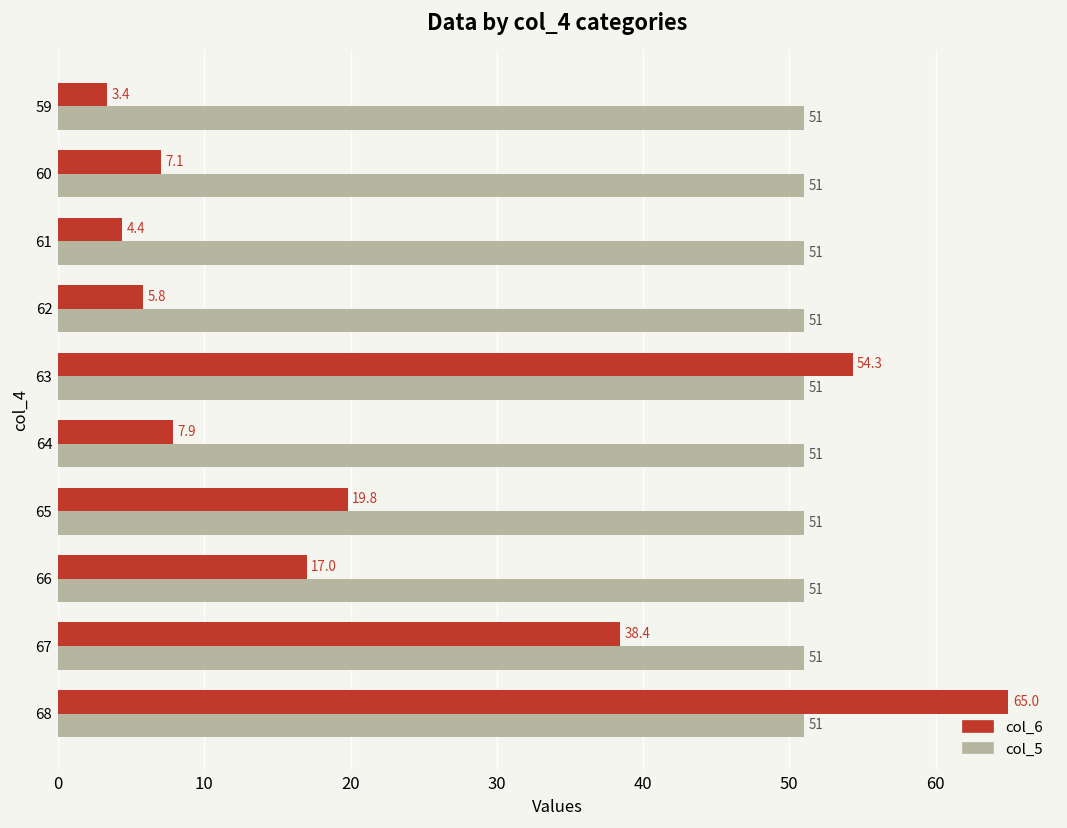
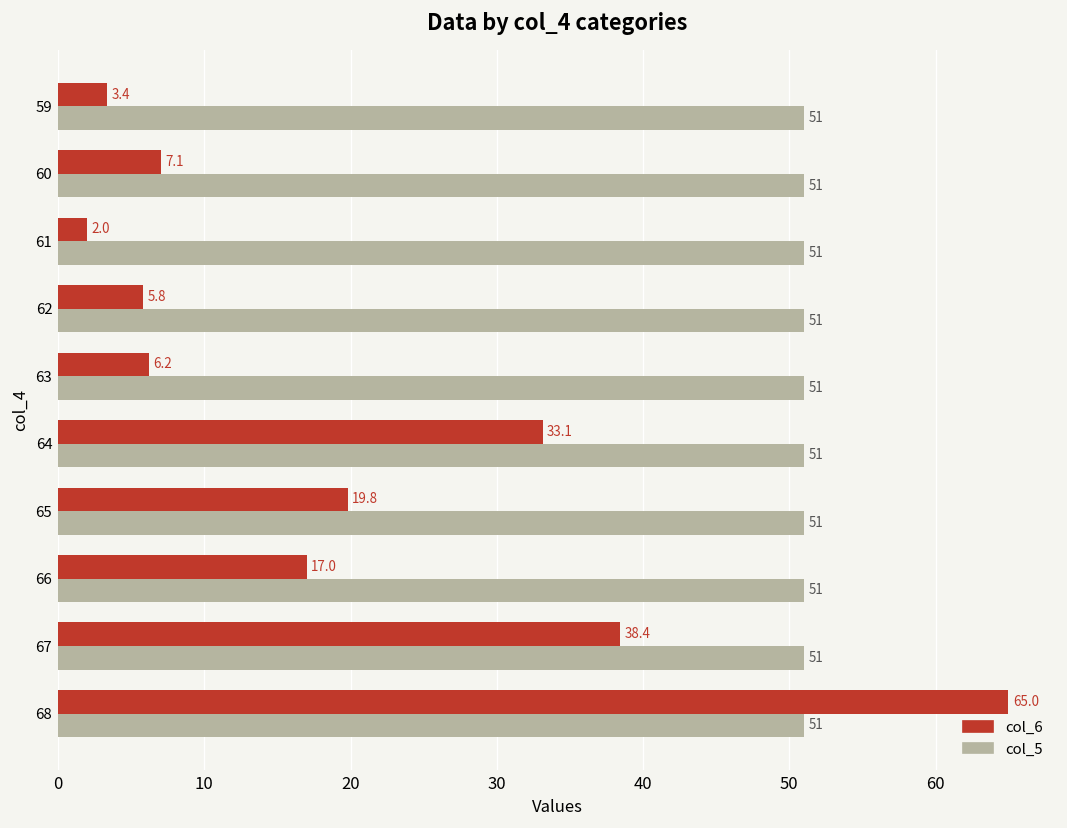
col_6, 61: 4.4 -> 2.0
col_6, 63: 54.3 -> 6.2
col_6, 64: 7.9 -> 33.1
